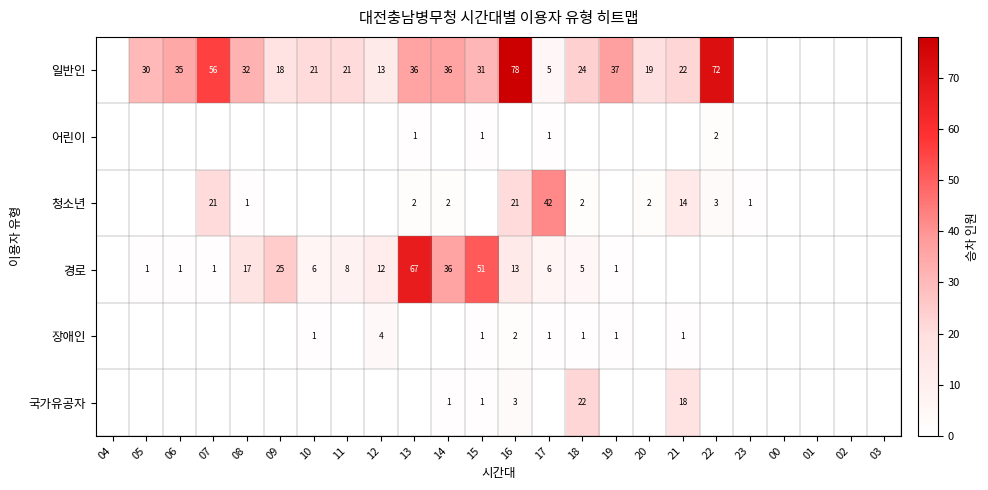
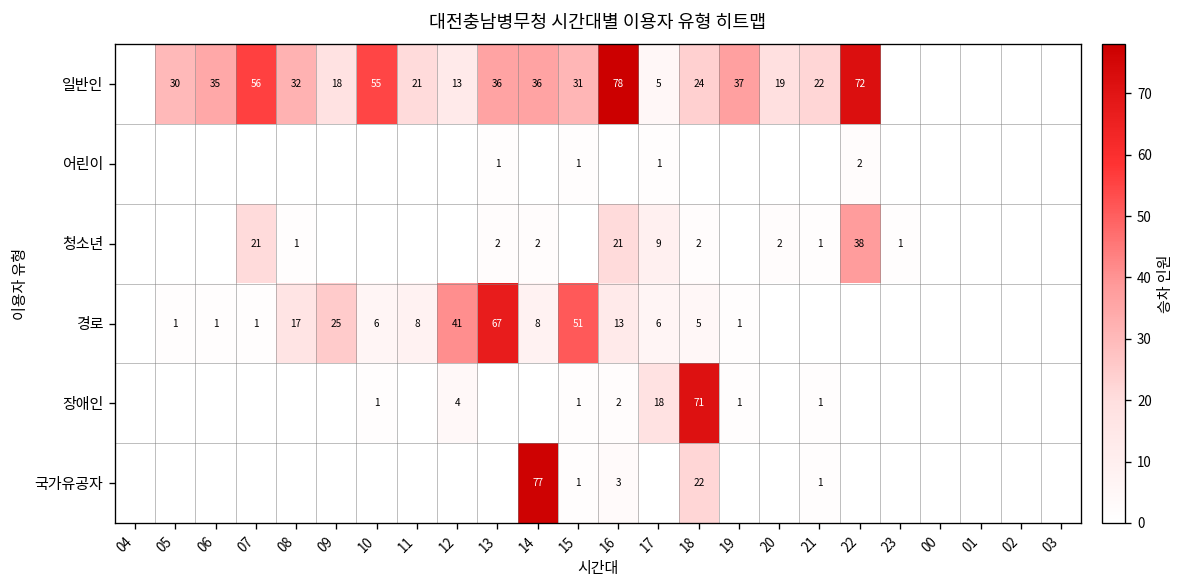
일반인, 10: 21 -> 55
청소년, 17: 42 -> 9
청소년, 21: 14 -> 1
청소년, 22: 3 -> 38
경로, 12: 12 -> 41
경로, 14: 36 -> 8
장애인, 17: 1 -> 18
장애인, 18: 1 -> 71
국가유공자, 14: 1 -> 77
국가유공자, 21: 18 -> 1
